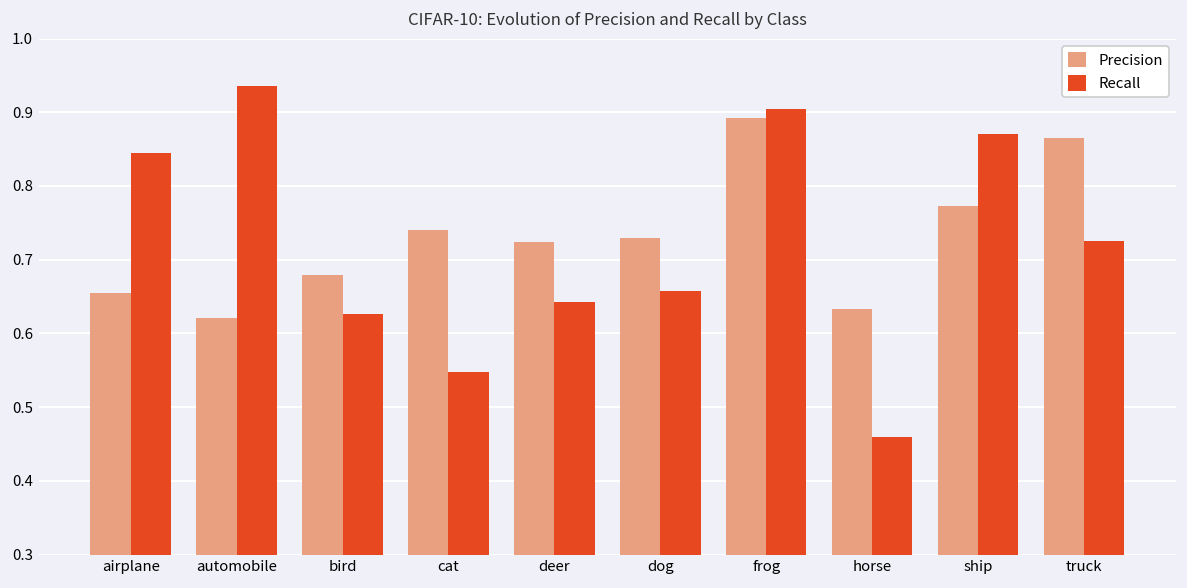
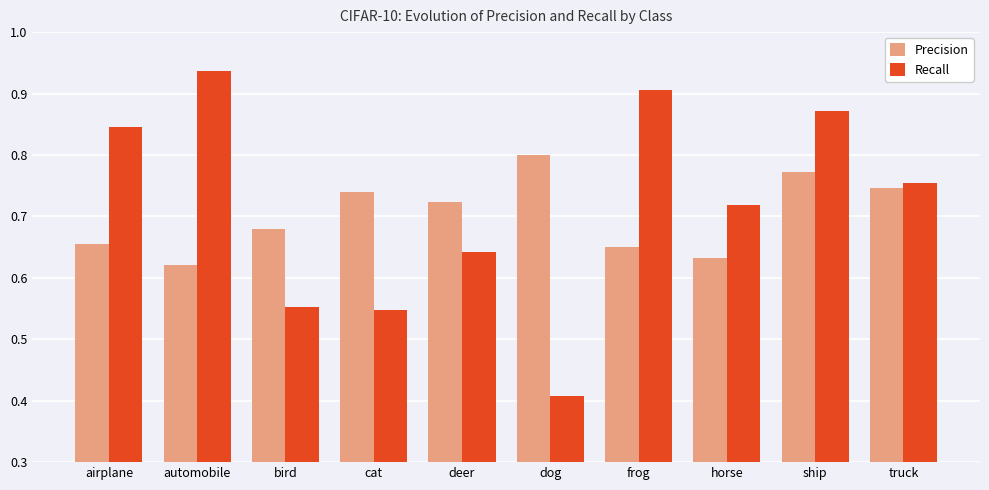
Recall, bird: 0.63 -> 0.55
Precision, dog: 0.73 -> 0.80
Recall, dog: 0.66 -> 0.41
Precision, frog: 0.89 -> 0.65
Recall, horse: 0.46 -> 0.72
Precision, truck: 0.87 -> 0.75
Recall, truck: 0.73 -> 0.76
